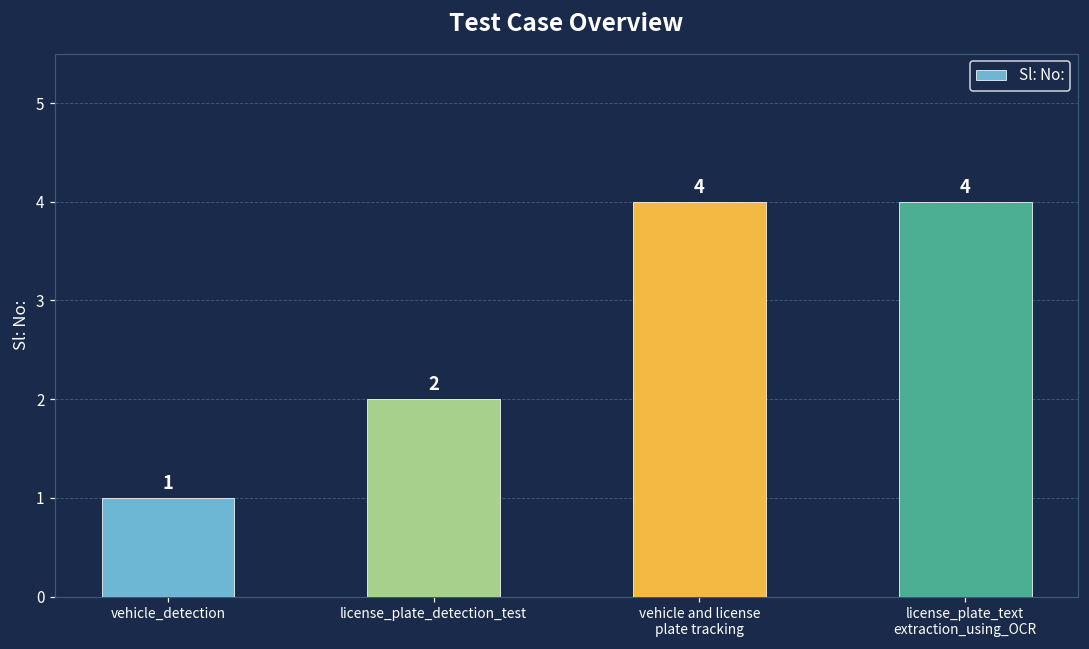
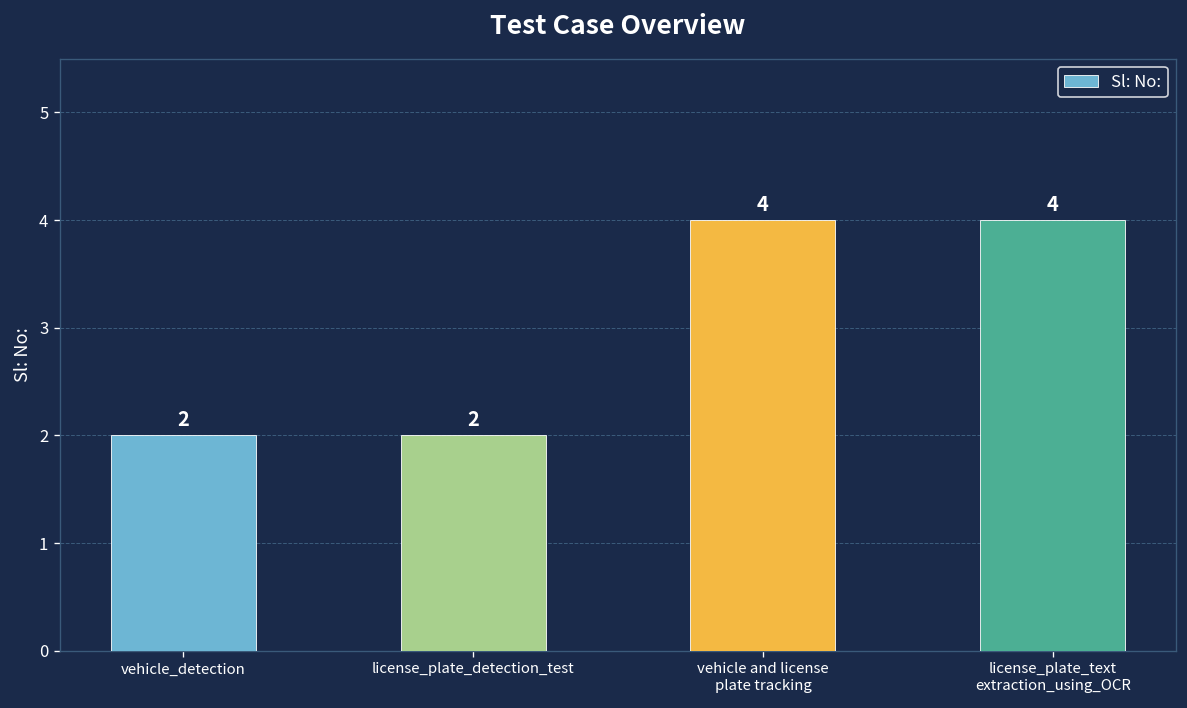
vehicle_detection: 1 -> 2
